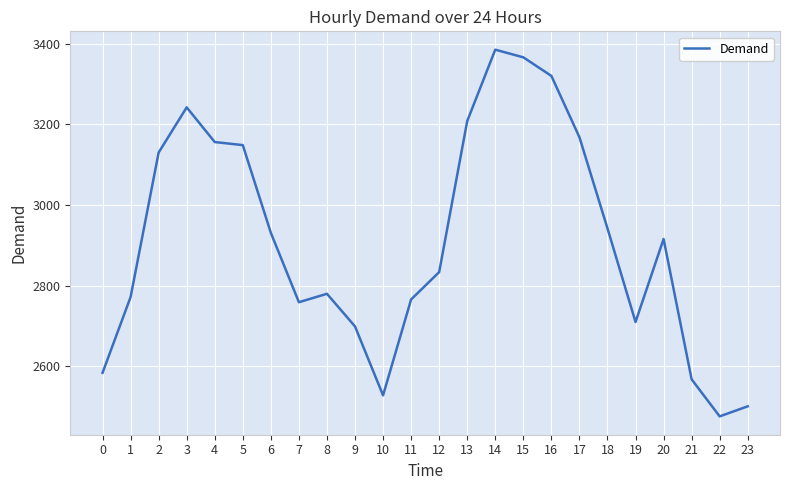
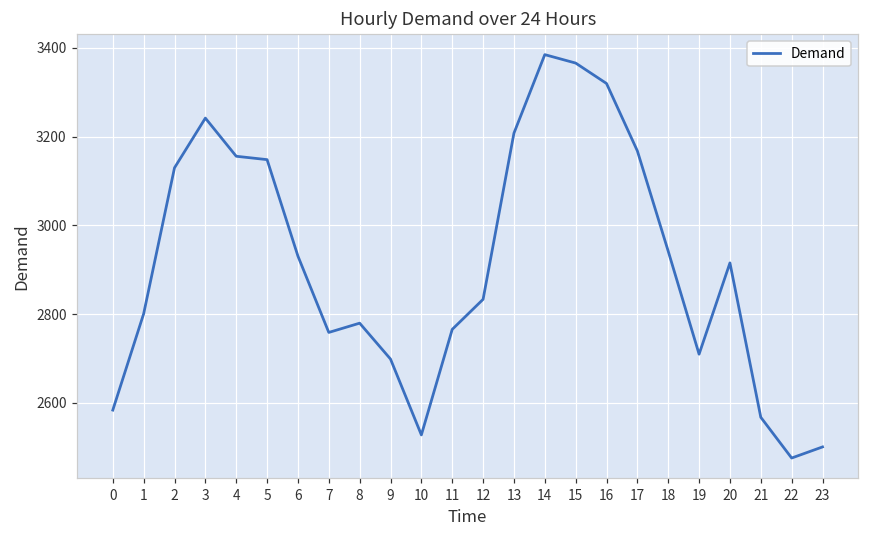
1: 2770 -> 2800
